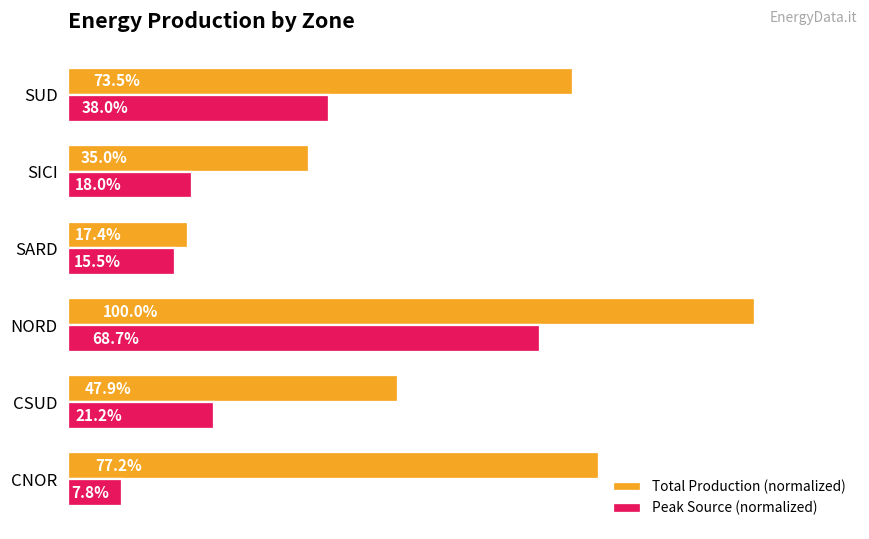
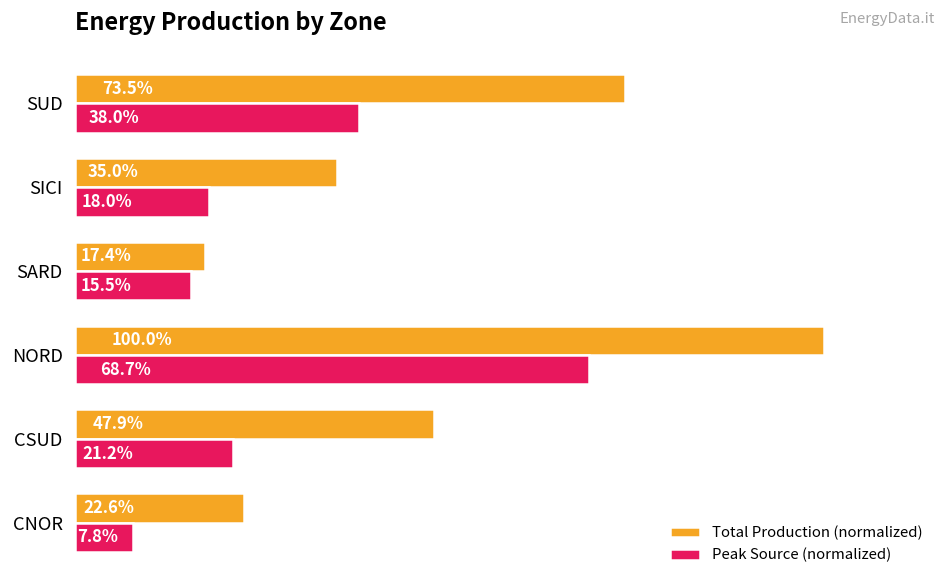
Total Production (normalized), CNOR: 77.2% -> 22.6%
